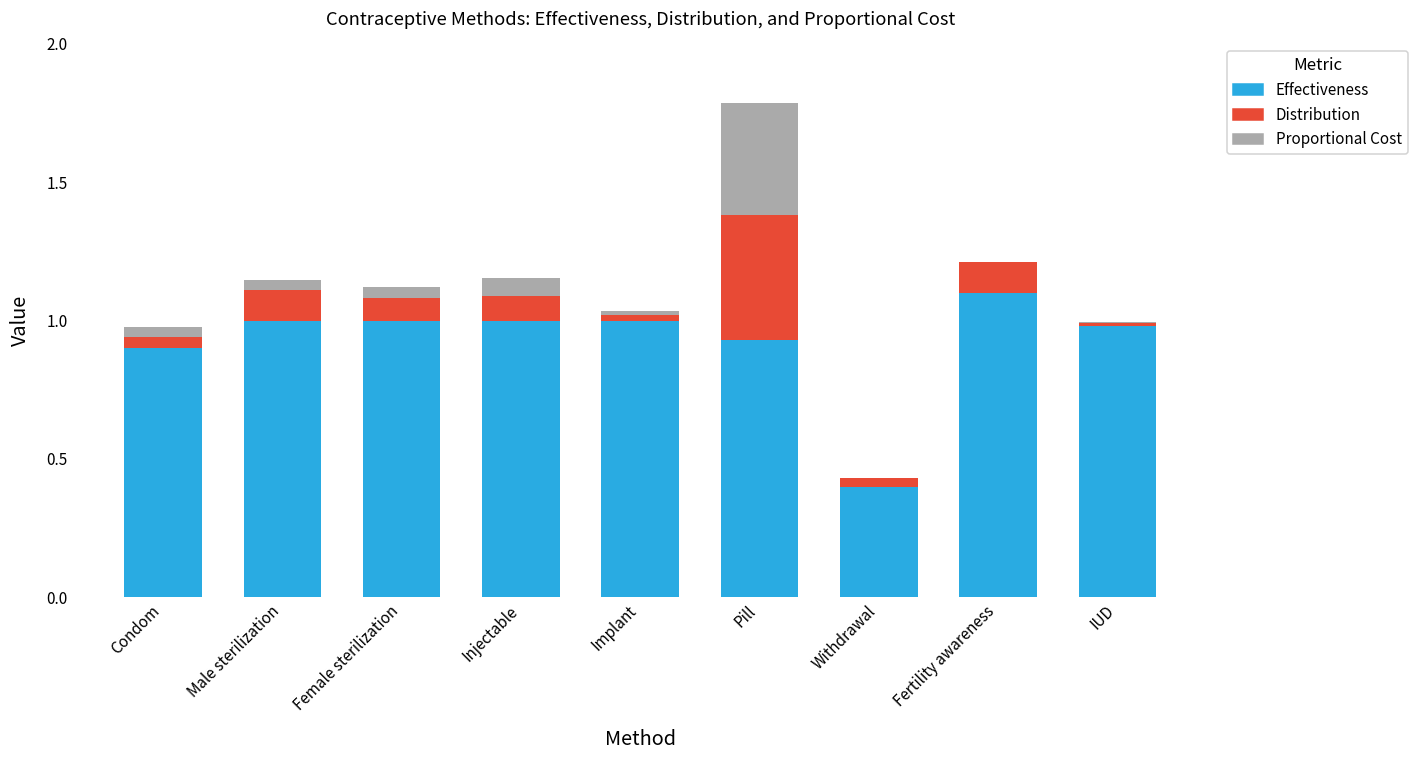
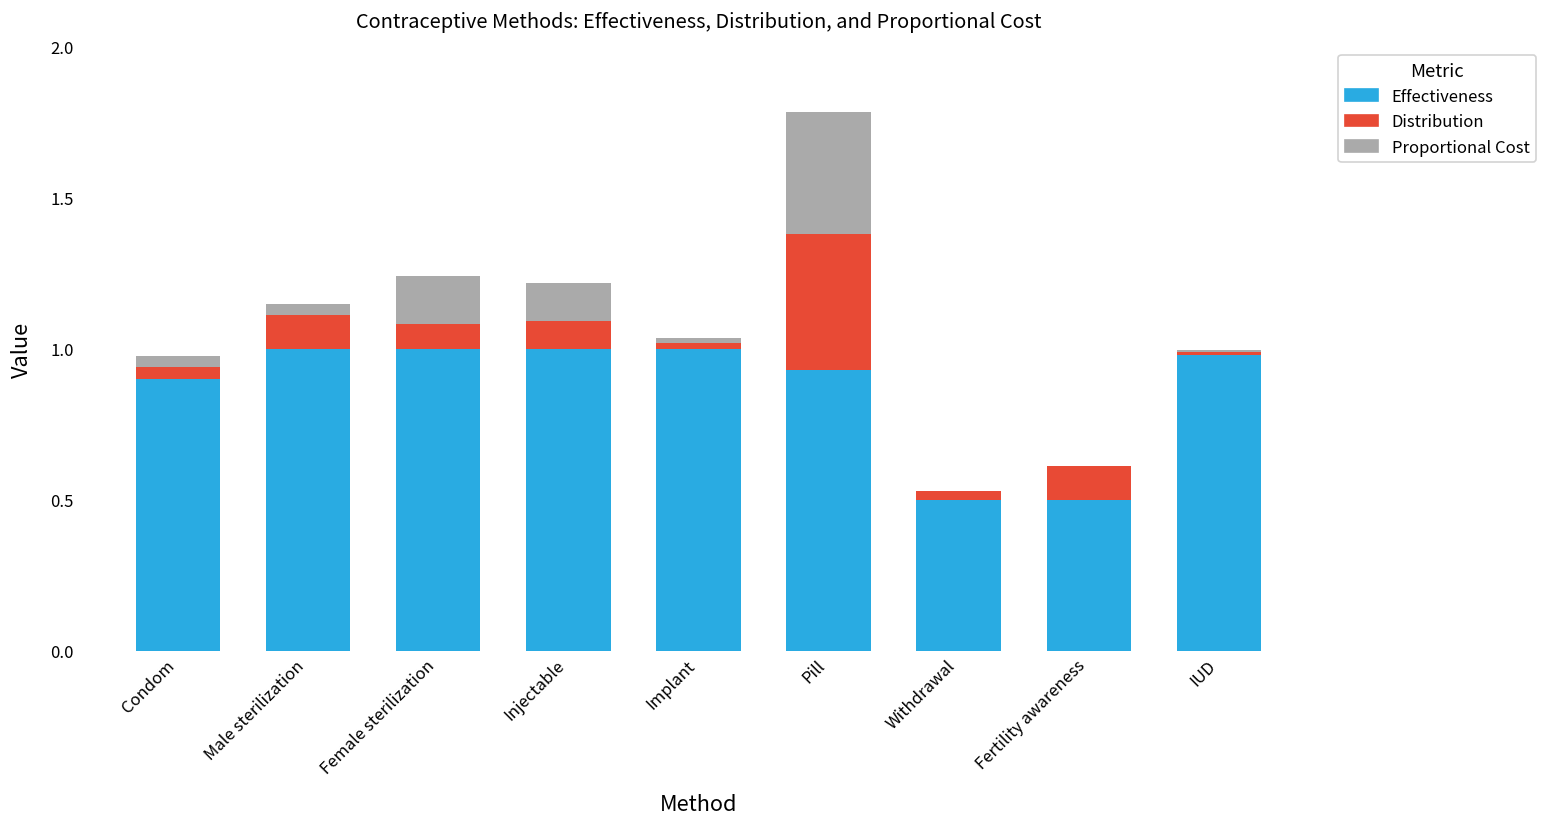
Proportional Cost, Female sterilization: 0.04 -> 0.16
Proportional Cost, Injectable: 0.07 -> 0.13
Effectiveness, Withdrawal: 0.4 -> 0.5
Effectiveness, Fertility awareness: 1.1 -> 0.5
